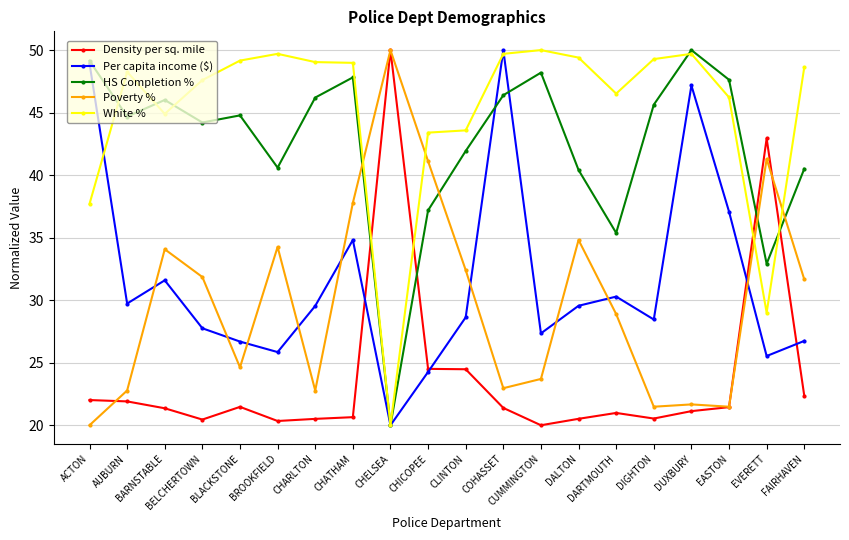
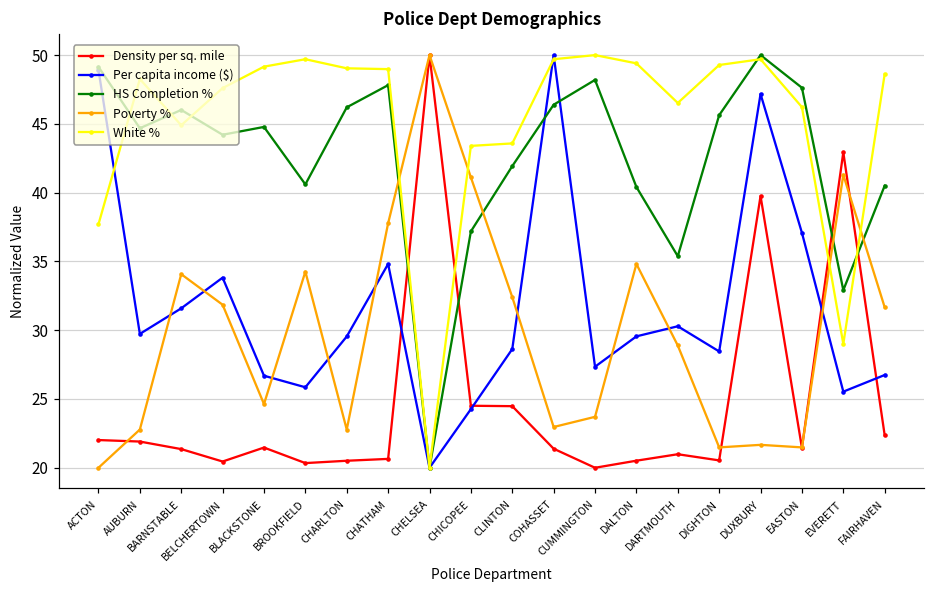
Per capita income ($), BELCHERTOWN: 27.8 -> 33.8
Density per sq. mile, DUXBURY: 21.1 -> 39.8
